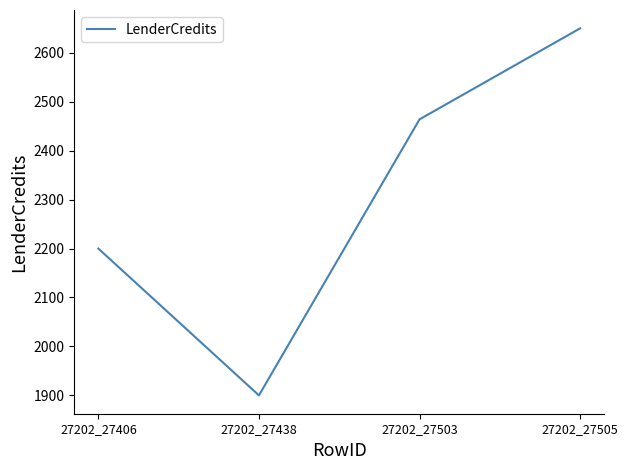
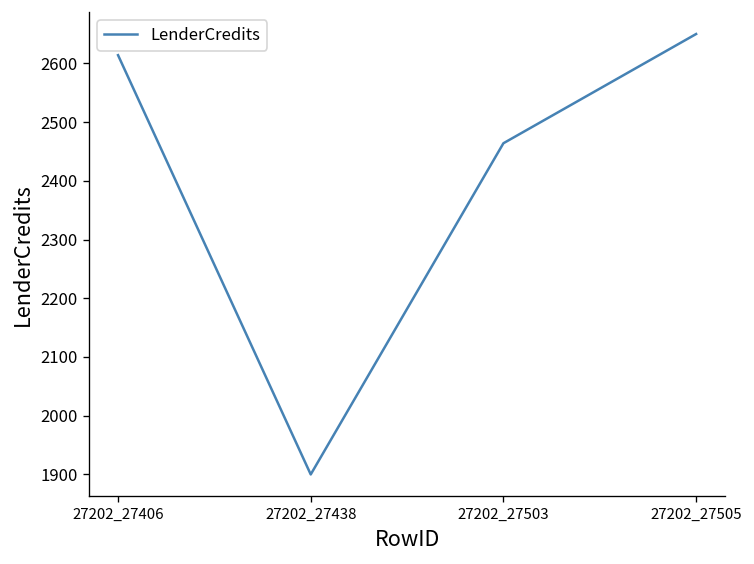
27202_27406: 2200 -> 2610
